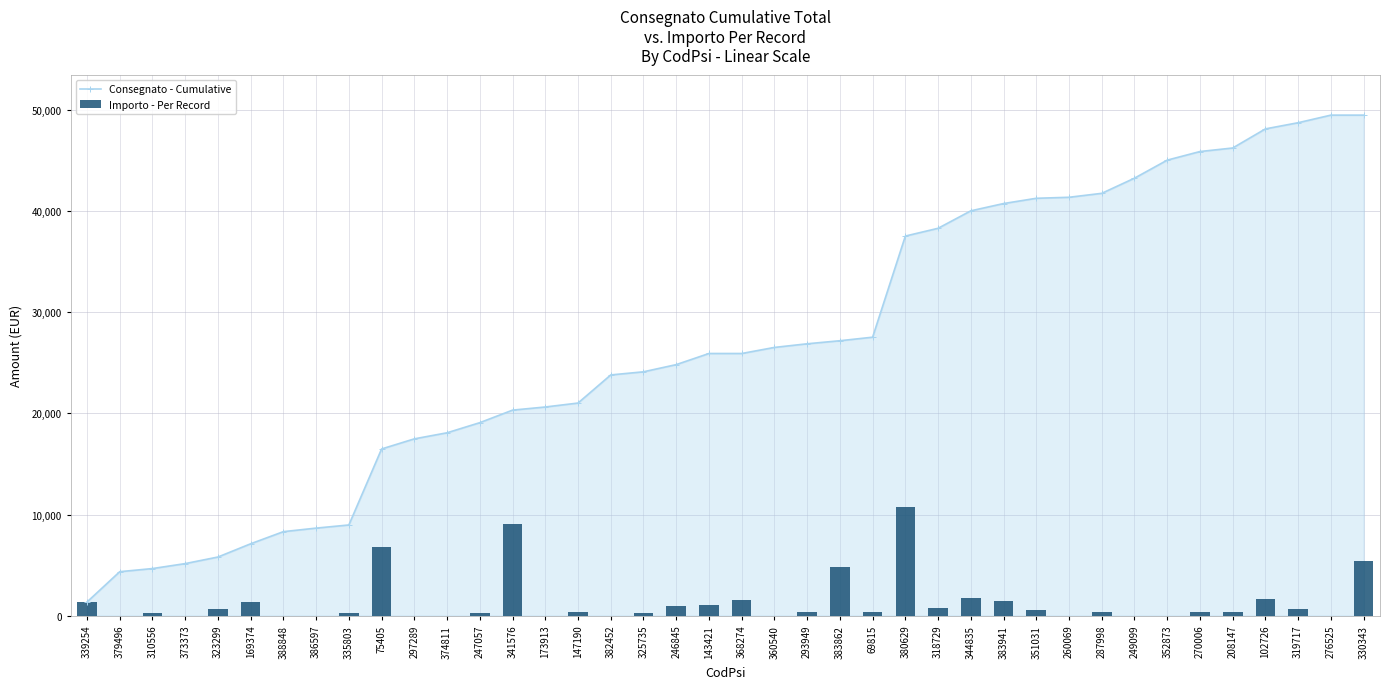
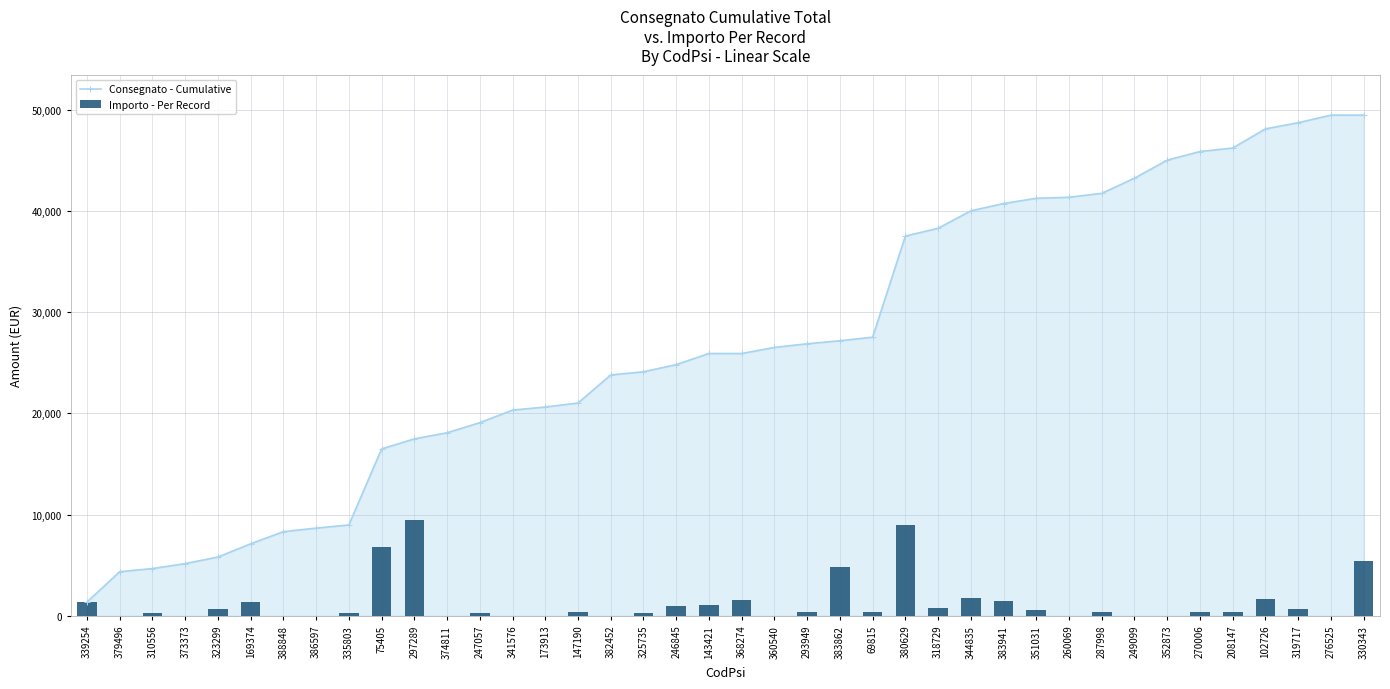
Importo - Per Record, 297289: 0 -> 9,400
Importo - Per Record, 341576: 9,000 -> 0
Importo - Per Record, 380629: 10,700 -> 9,000
